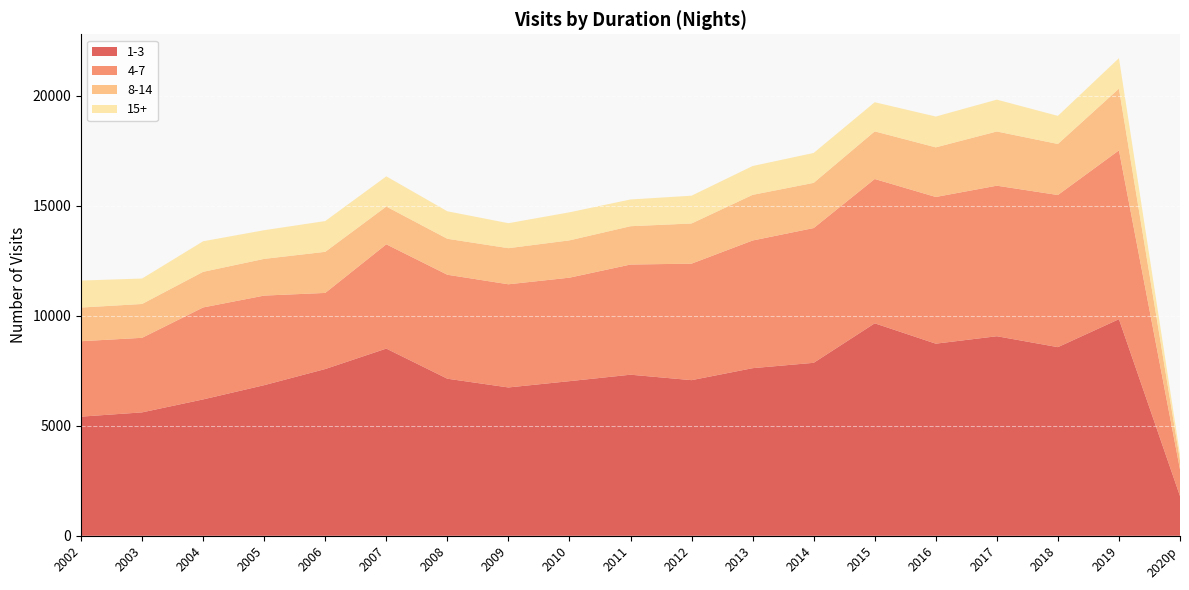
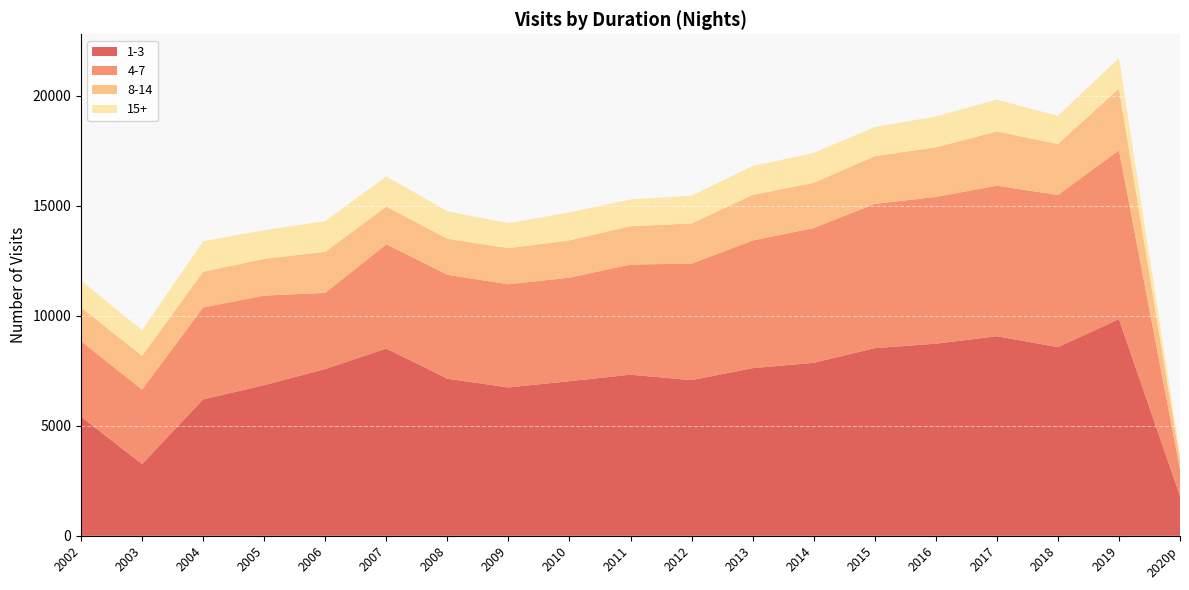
1-3, 2003: 5600 -> 3300
1-3, 2015: 9700 -> 8500
